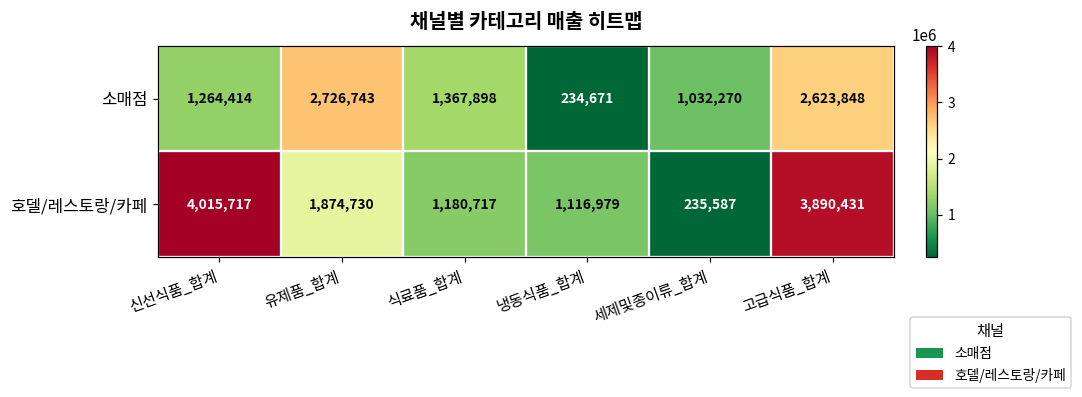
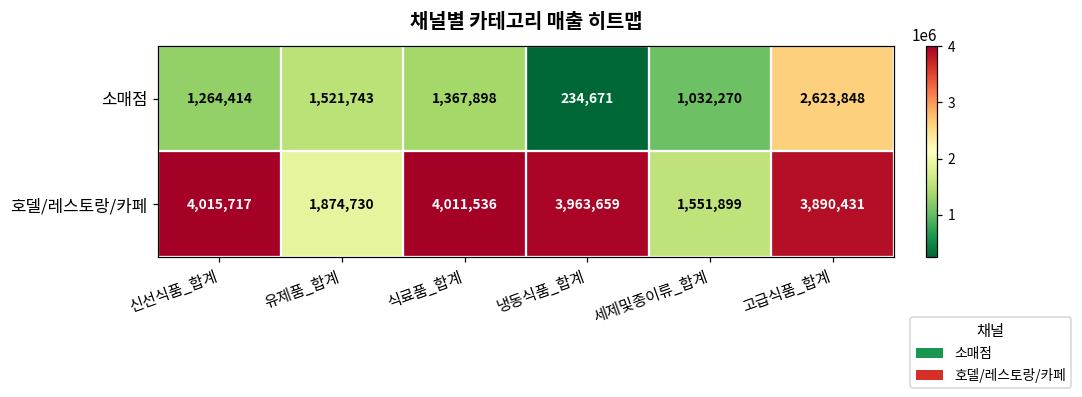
소매점, 유제품_합계: 2,726,743 -> 1,521,743
호델/레스토랑/카페, 식료품_합계: 1,180,717 -> 4,011,536
호델/레스토랑/카페, 냉동식품_합계: 1,116,979 -> 3,963,659
호델/레스토랑/카페, 세제및종이류_합계: 235,587 -> 1,551,899
